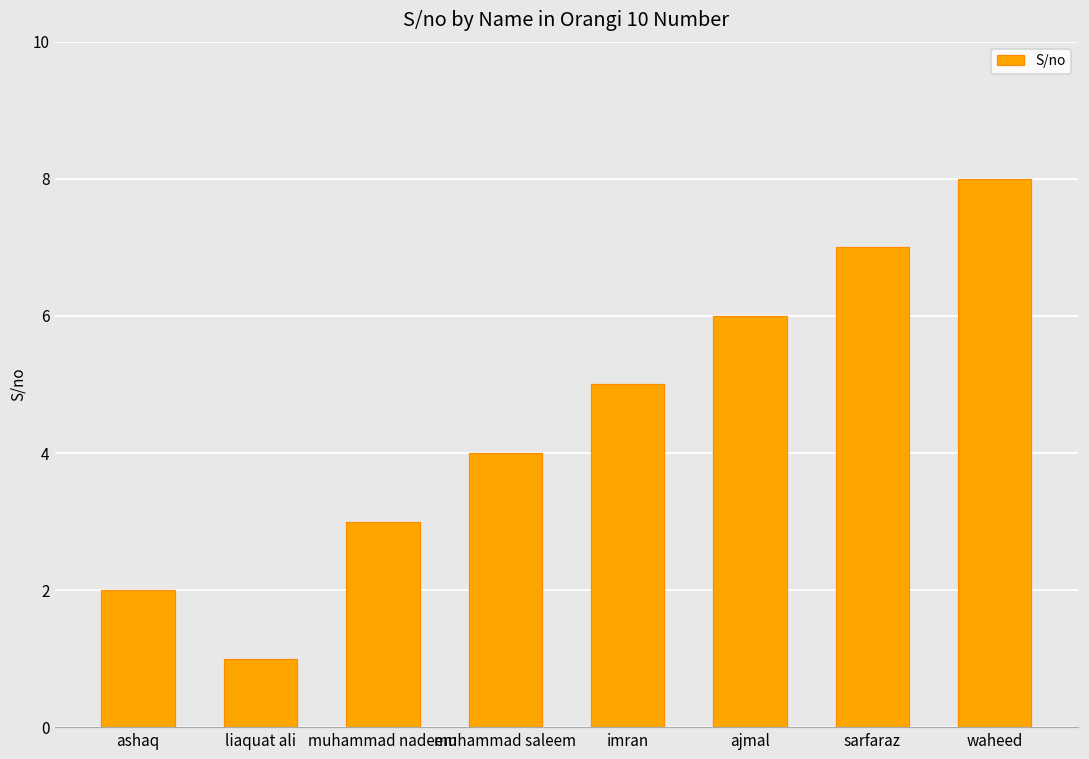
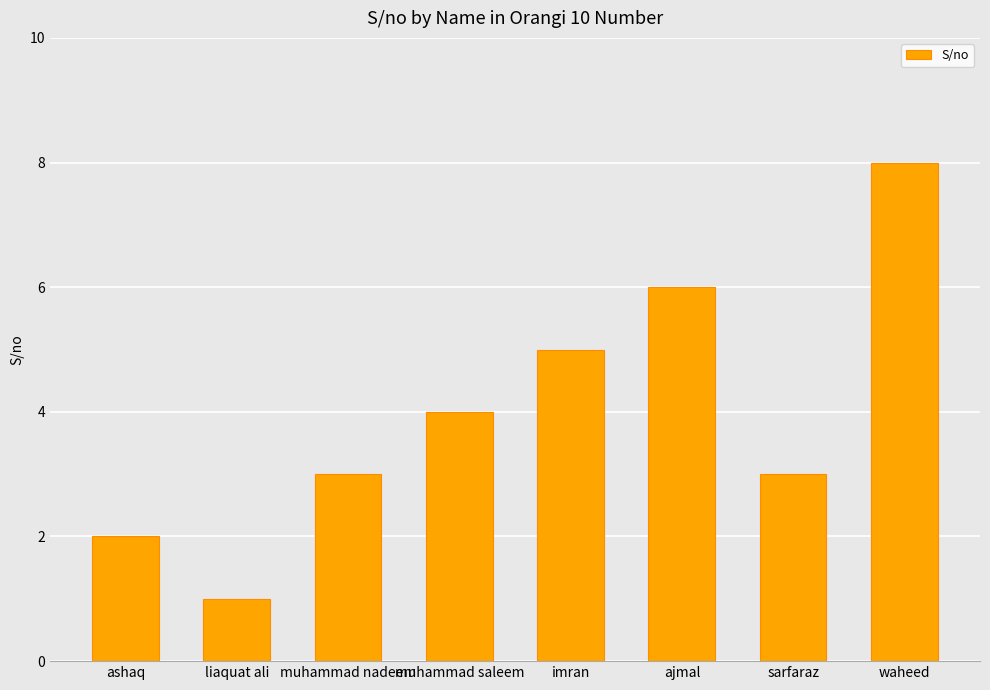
sarfaraz: 7 -> 3
